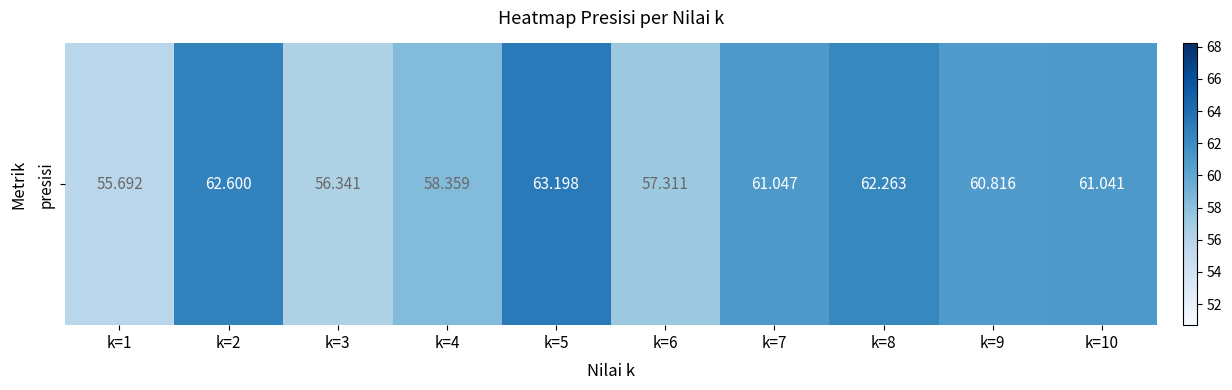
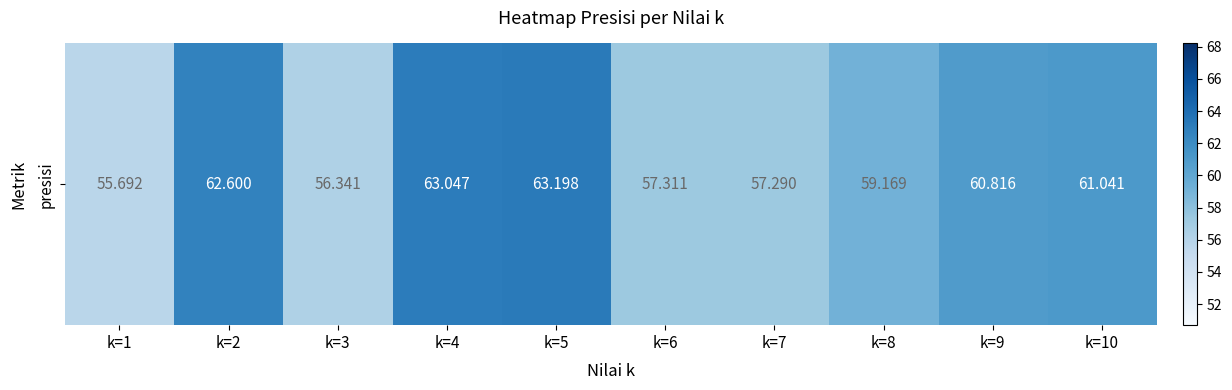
presisi, k=4: 58.359 -> 63.047
presisi, k=7: 61.047 -> 57.290
presisi, k=8: 62.263 -> 59.169
